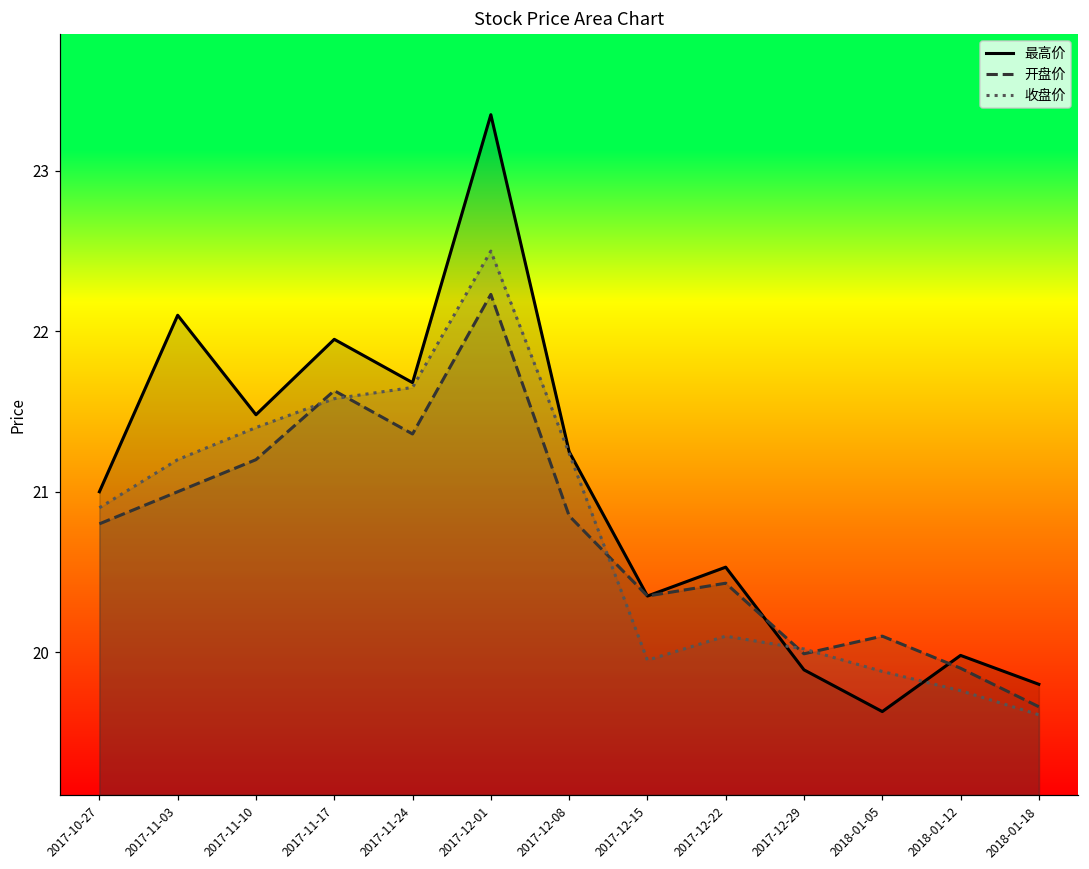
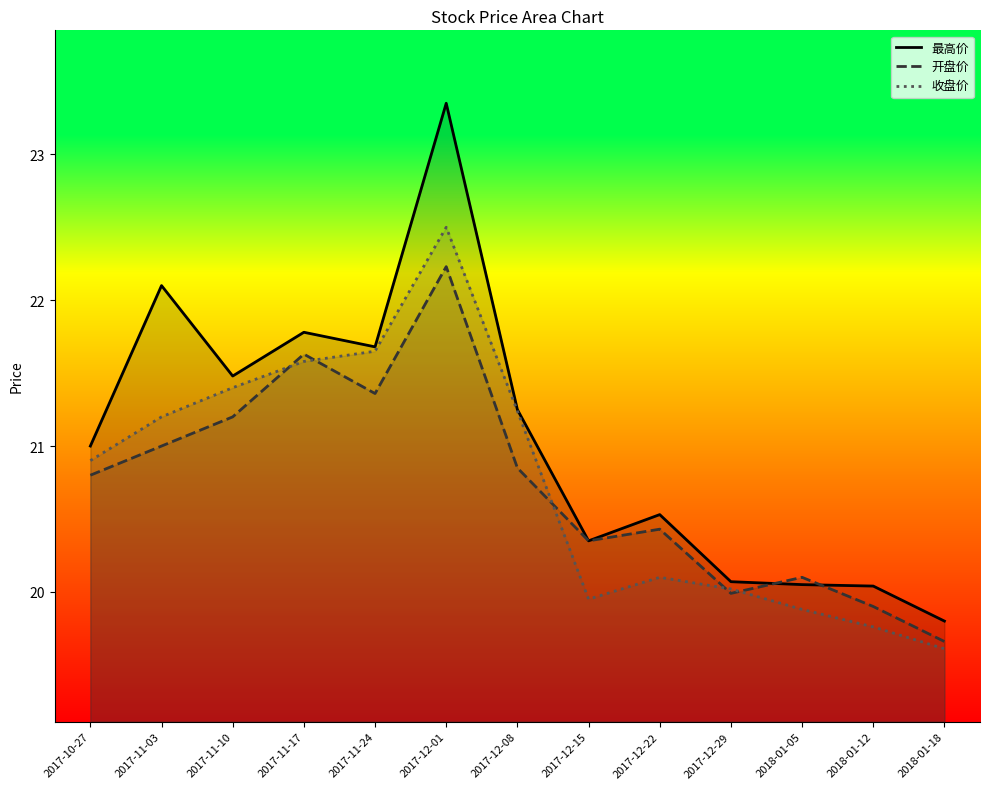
最高价, 2017-11-17: 21.95 -> 21.78
最高价, 2017-12-29: 19.89 -> 20.07
最高价, 2018-01-05: 19.63 -> 20.05
最高价, 2018-01-12: 19.98 -> 20.04
